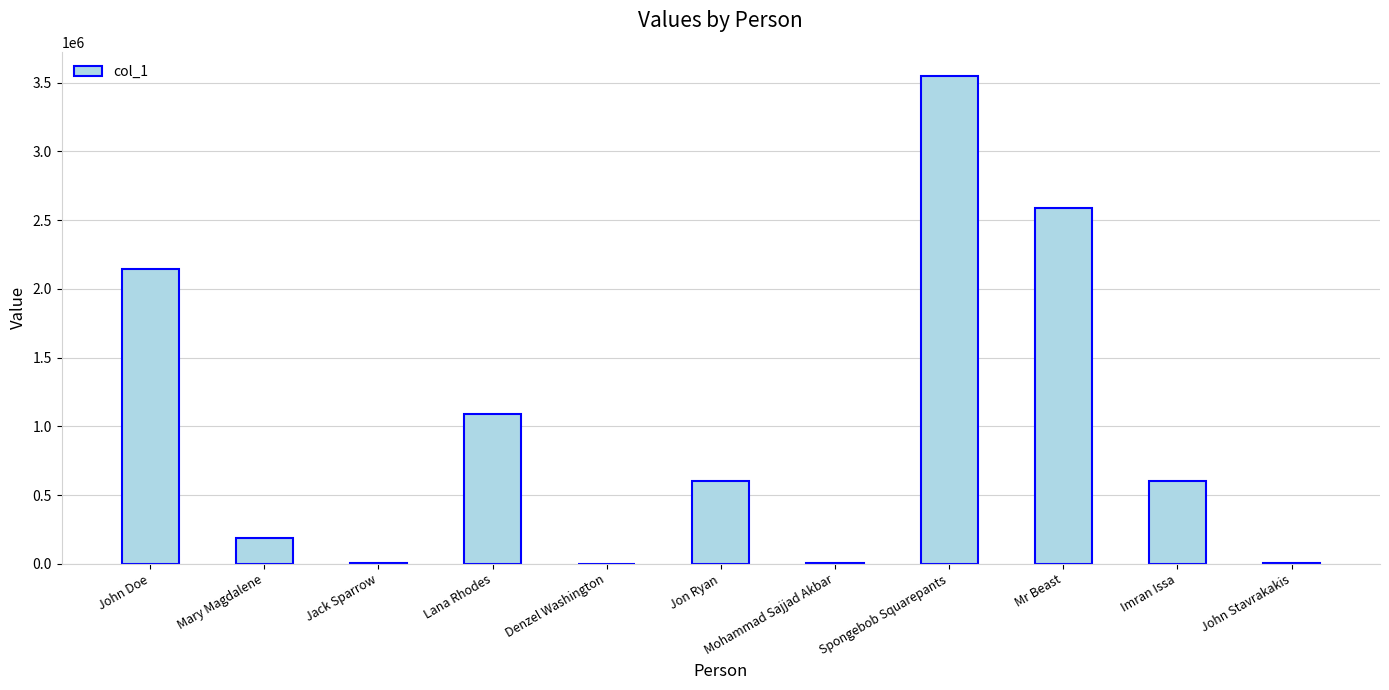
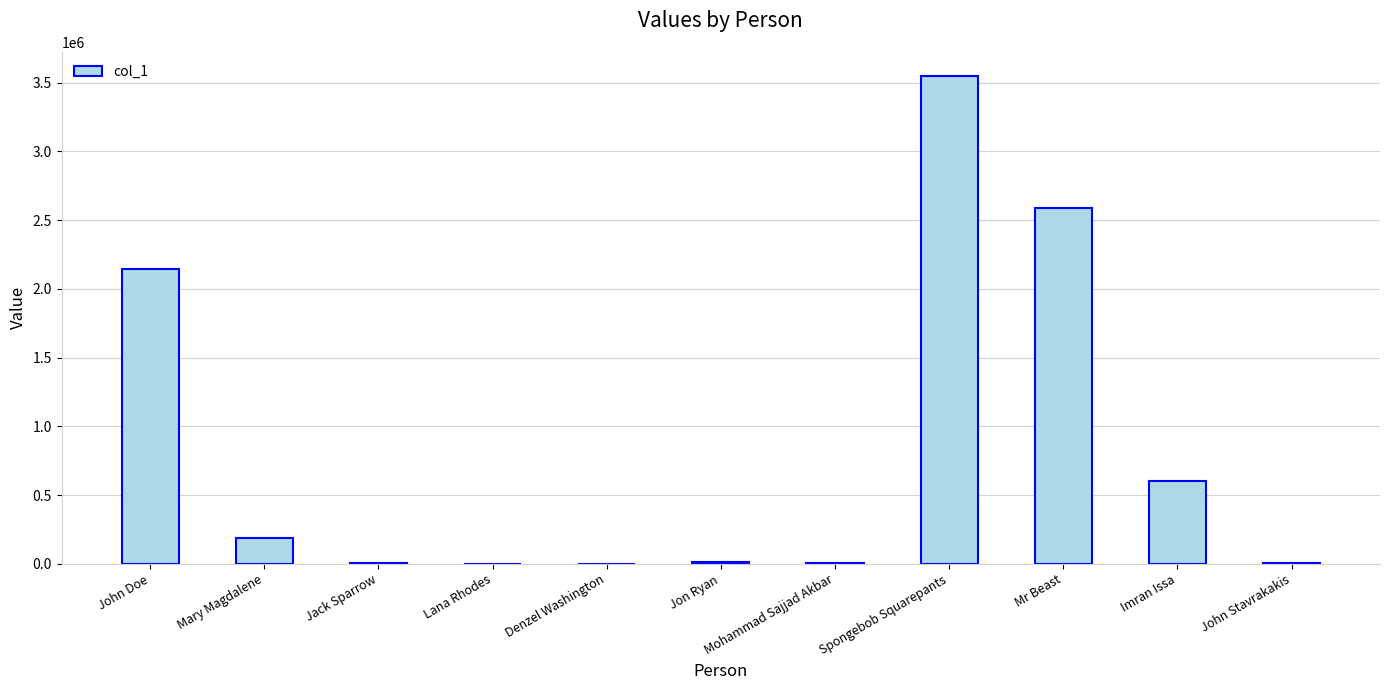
Lana Rhodes: 1090000 -> 0
Jon Ryan: 600000 -> 10000
